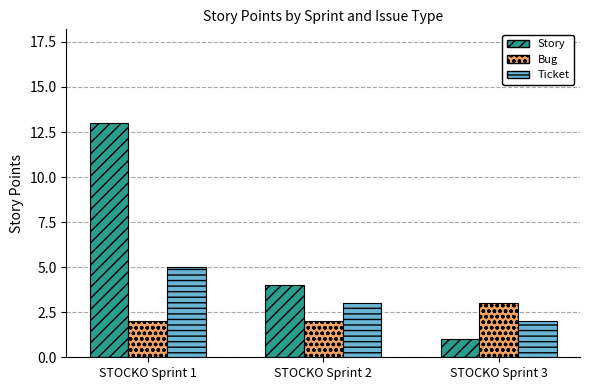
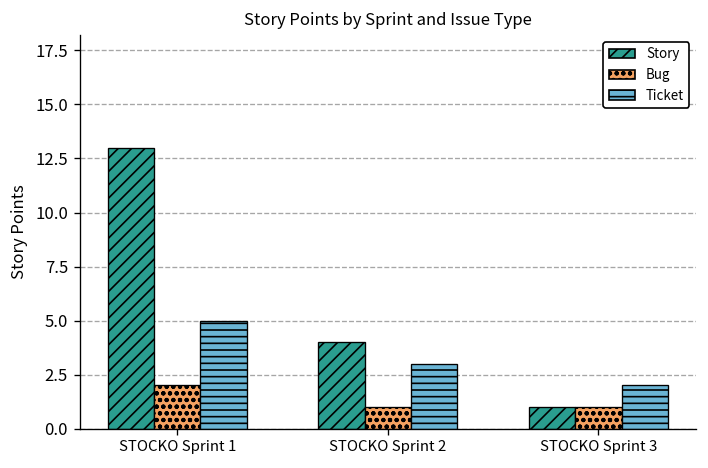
Bug, STOCKO Sprint 2: 2 -> 1
Bug, STOCKO Sprint 3: 3 -> 1
